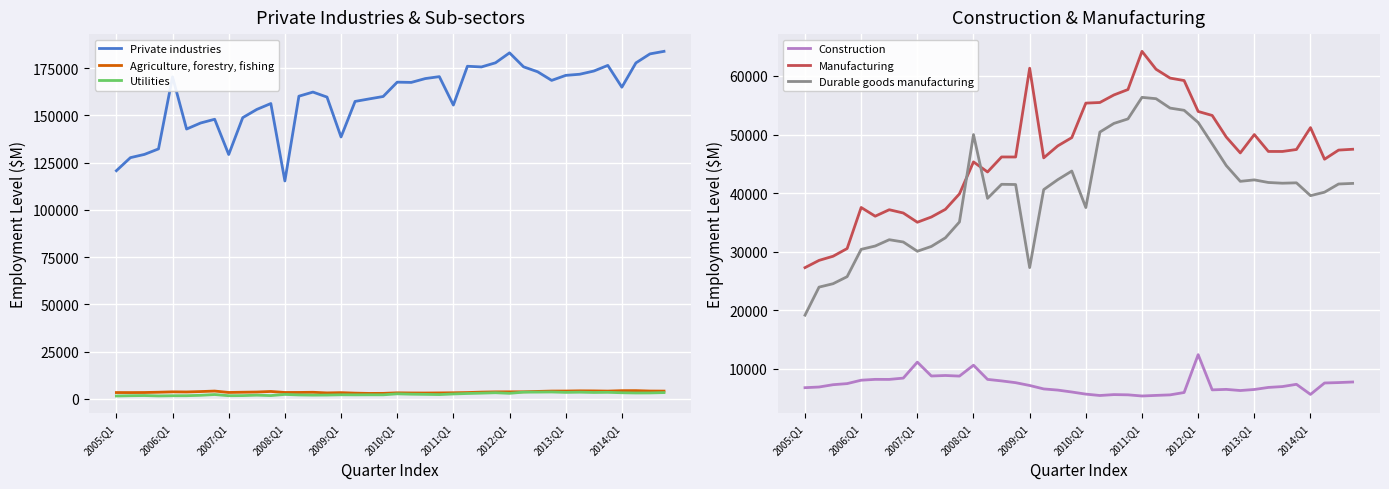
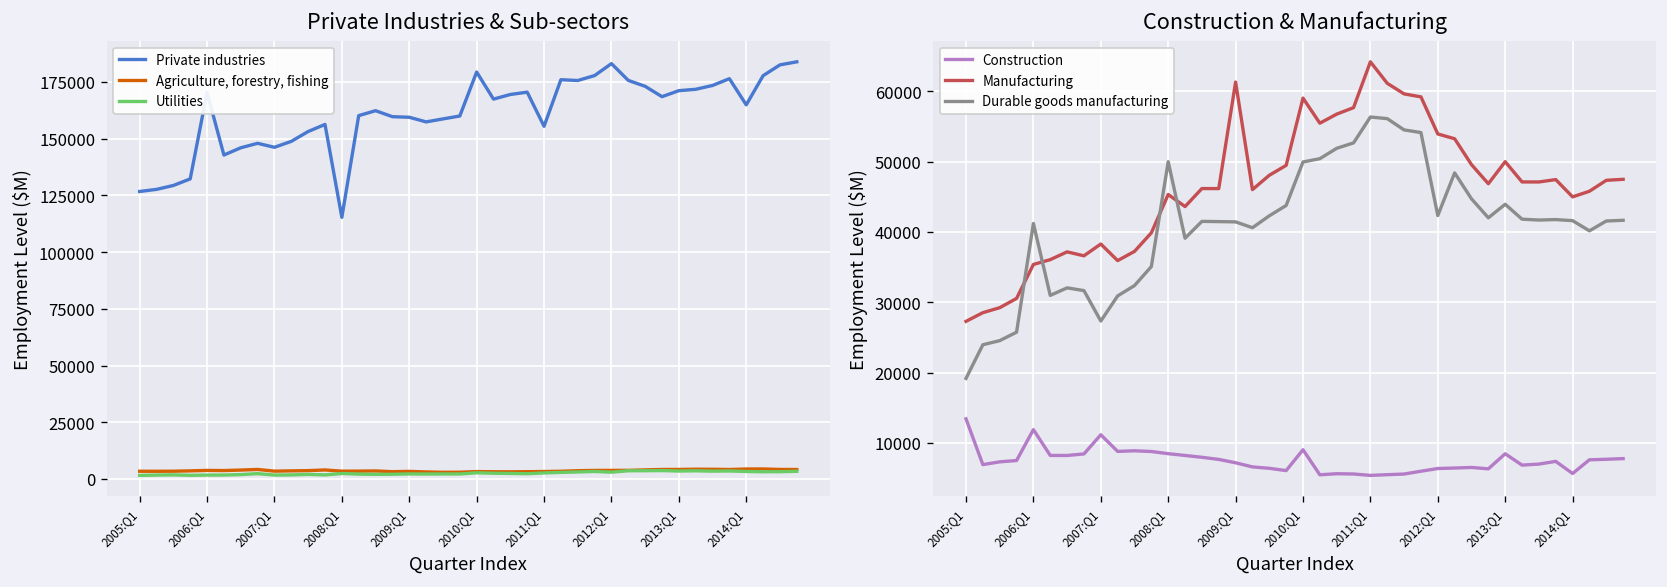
Private Industries & Sub-sectors, Private industries, 2005:Q1: 121000 -> 127000
Private Industries & Sub-sectors, Private industries, 2007:Q1: 129000 -> 146000
Private Industries & Sub-sectors, Private industries, 2009:Q1: 139000 -> 159000
Private Industries & Sub-sectors, Private industries, 2010:Q1: 168000 -> 179000
Construction & Manufacturing, Construction, 2005:Q1: 7000 -> 13000
Construction & Manufacturing, Construction, 2006:Q1: 8000 -> 12000
Construction & Manufacturing, Manufacturing, 2006:Q1: 38000 -> 35000
Construction & Manufacturing, Durable goods manufacturing, 2006:Q1: 30000 -> 41000
Construction & Manufacturing, Manufacturing, 2007:Q1: 35000 -> 38000
Construction & Manufacturing, Durable goods manufacturing, 2007:Q1: 30000 -> 27000
Construction & Manufacturing, Construction, 2008:Q1: 11000 -> 8000
Construction & Manufacturing, Durable goods manufacturing, 2009:Q1: 27000 -> 41000
Construction & Manufacturing, Construction, 2010:Q1: 6000 -> 9000
Construction & Manufacturing, Manufacturing, 2010:Q1: 55000 -> 59000
Construction & Manufacturing, Durable goods manufacturing, 2010:Q1: 38000 -> 50000
Construction & Manufacturing, Construction, 2012:Q1: 12000 -> 6000
Construction & Manufacturing, Durable goods manufacturing, 2012:Q1: 52000 -> 42000
Construction & Manufacturing, Construction, 2013:Q1: 6000 -> 8000
Construction & Manufacturing, Durable goods manufacturing, 2013:Q1: 42000 -> 44000
Construction & Manufacturing, Manufacturing, 2014:Q1: 51000 -> 45000
Construction & Manufacturing, Durable goods manufacturing, 2014:Q1: 40000 -> 42000
